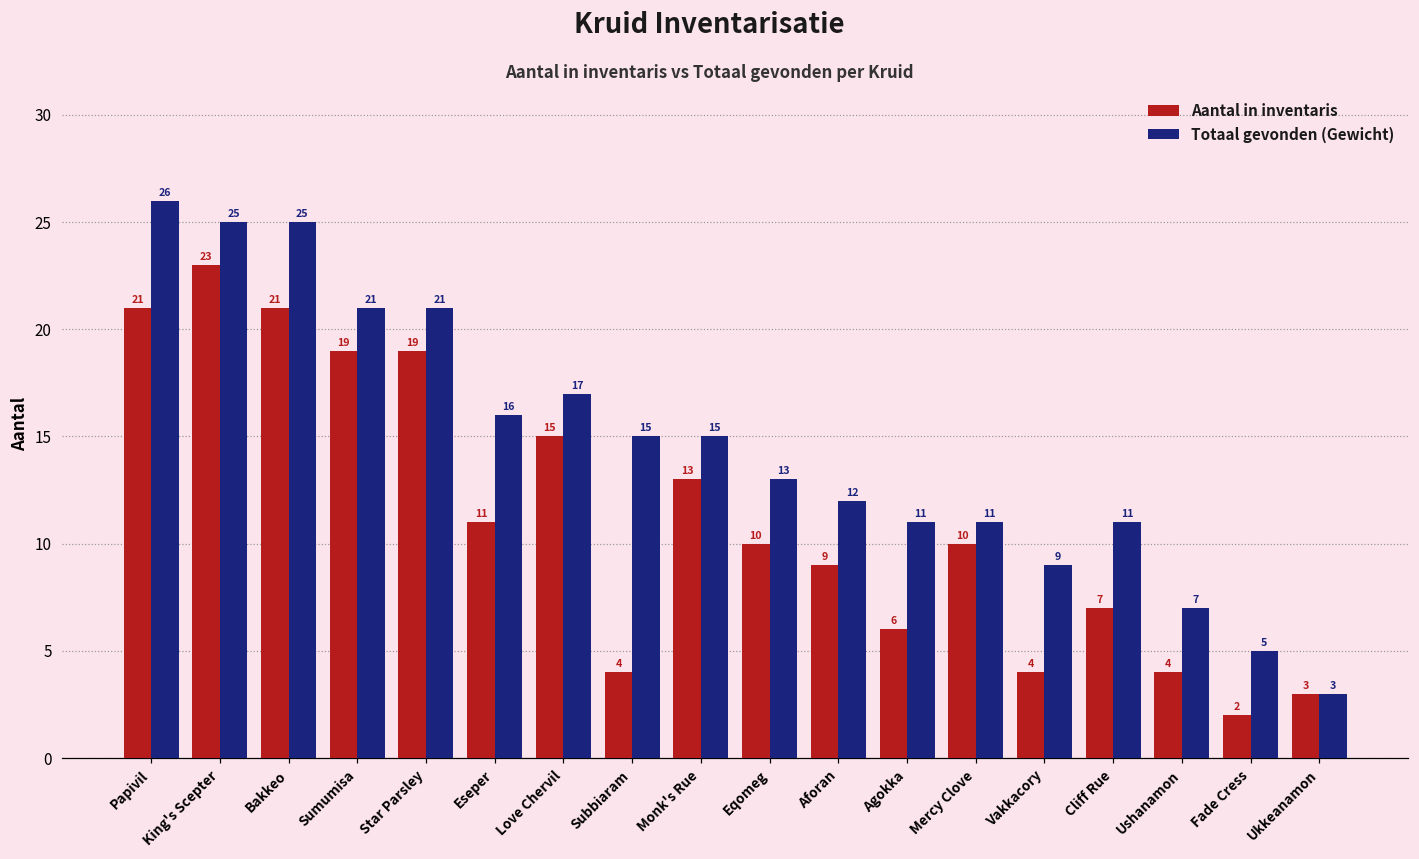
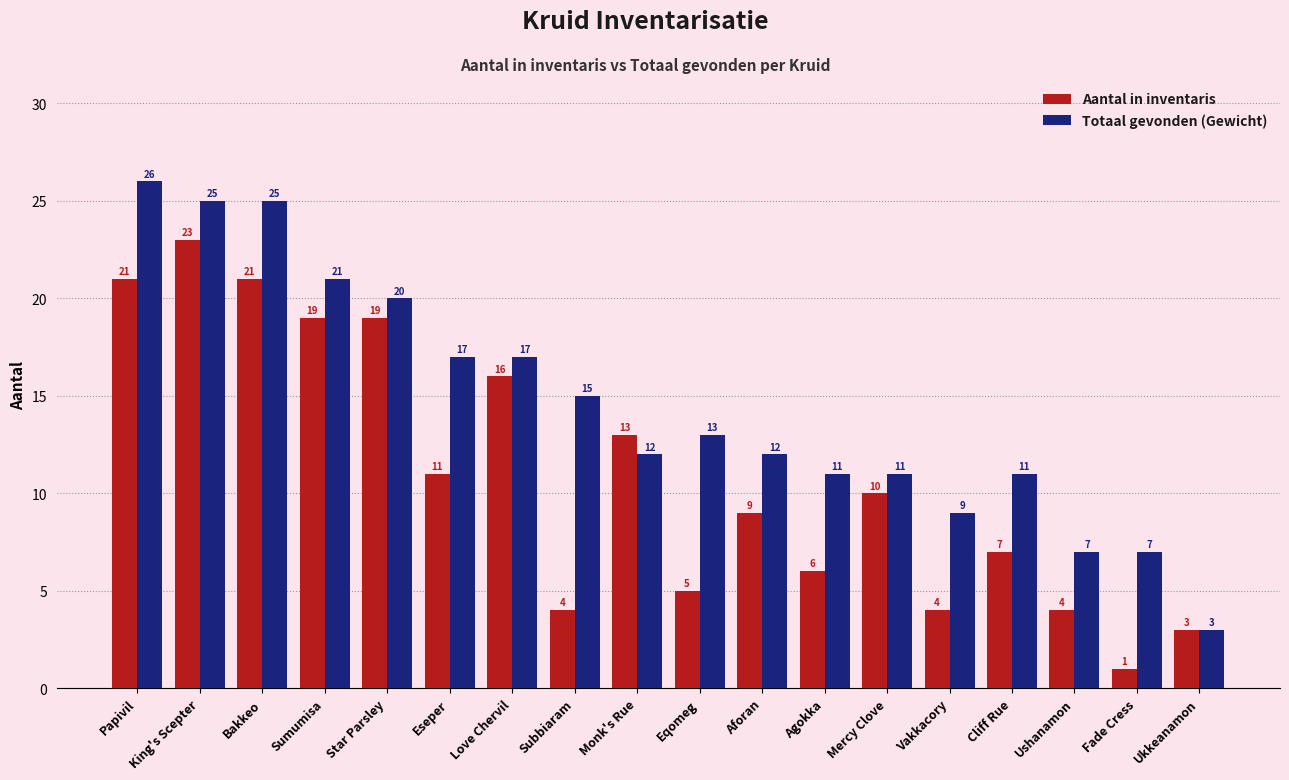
Totaal gevonden (Gewicht), Star Parsley: 21 -> 20
Totaal gevonden (Gewicht), Eseper: 16 -> 17
Aantal in inventaris, Love Chervil: 15 -> 16
Totaal gevonden (Gewicht), Monk's Rue: 15 -> 12
Aantal in inventaris, Eqomeg: 10 -> 5
Aantal in inventaris, Fade Cress: 2 -> 1
Totaal gevonden (Gewicht), Fade Cress: 5 -> 7
